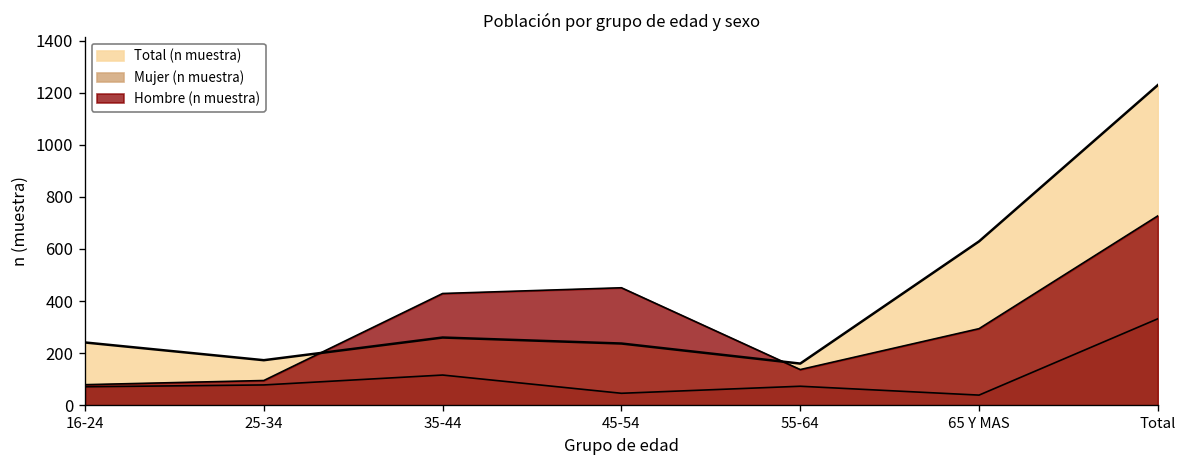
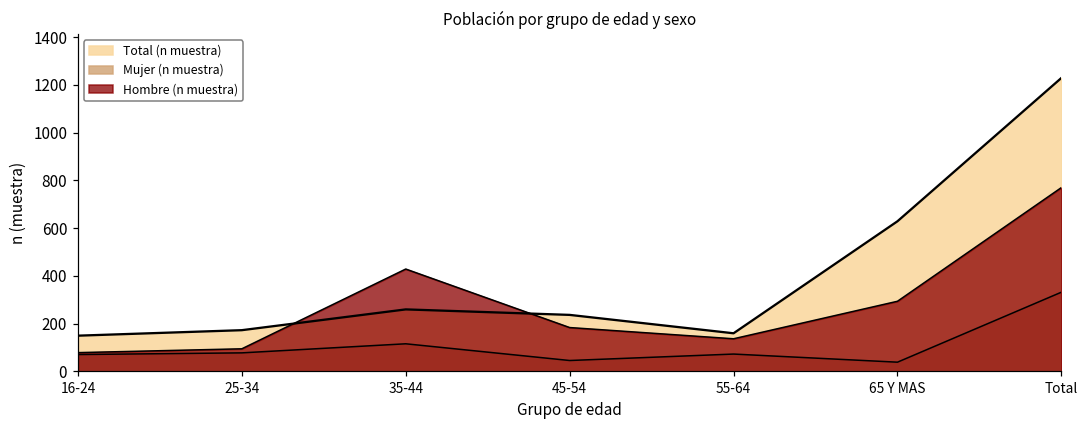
Total (n muestra), 16-24: 240 -> 150
Hombre (n muestra), 45-54: 450 -> 180
Hombre (n muestra), Total: 730 -> 770
